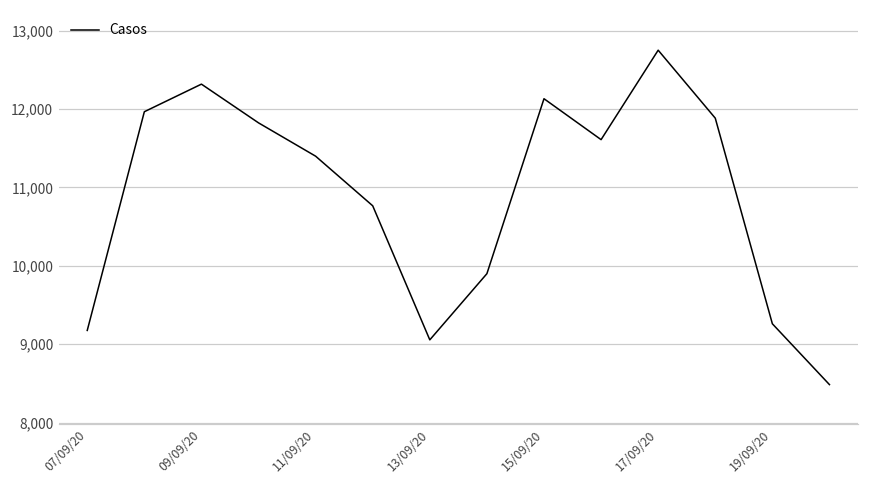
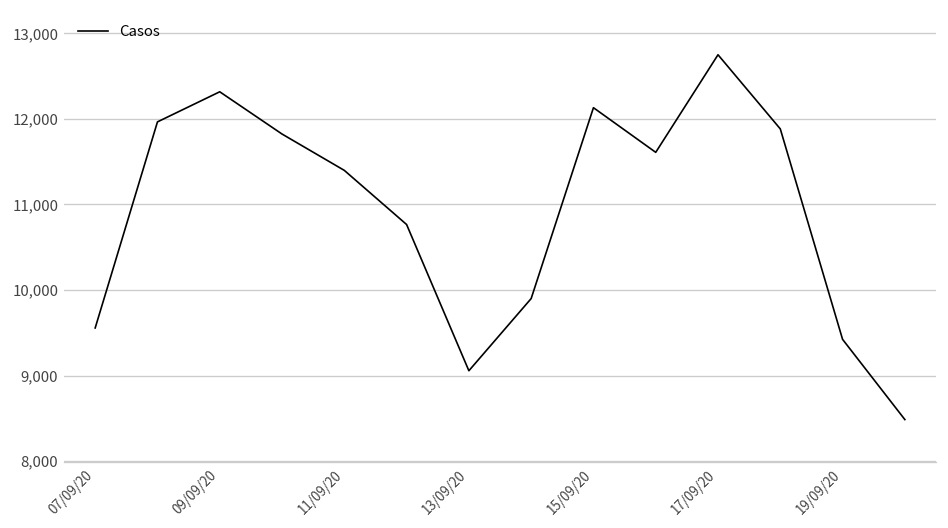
07/09/20: 9,200 -> 9,600
19/09/20: 9,300 -> 9,400
